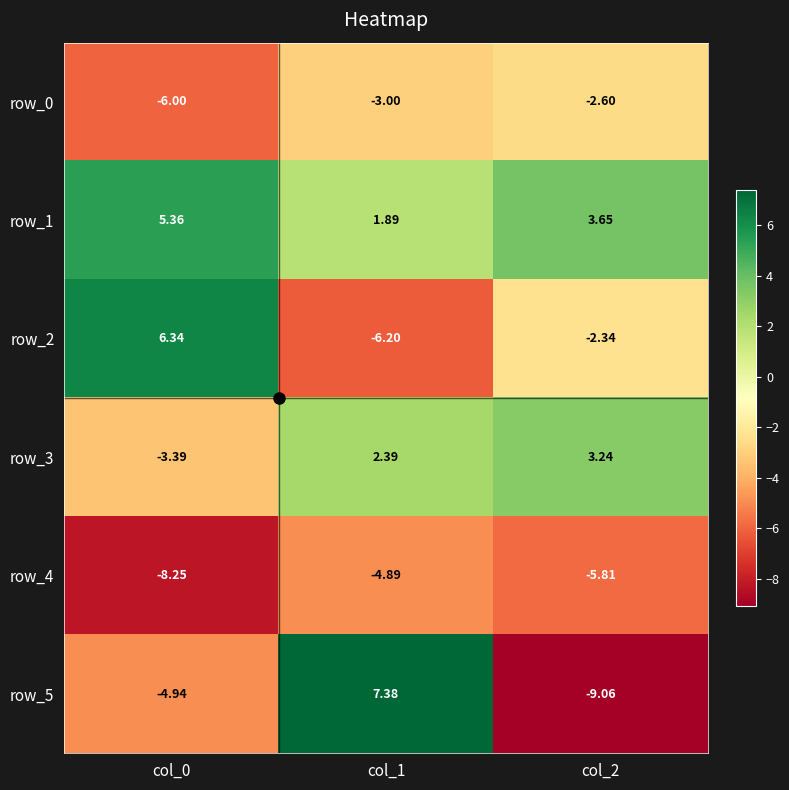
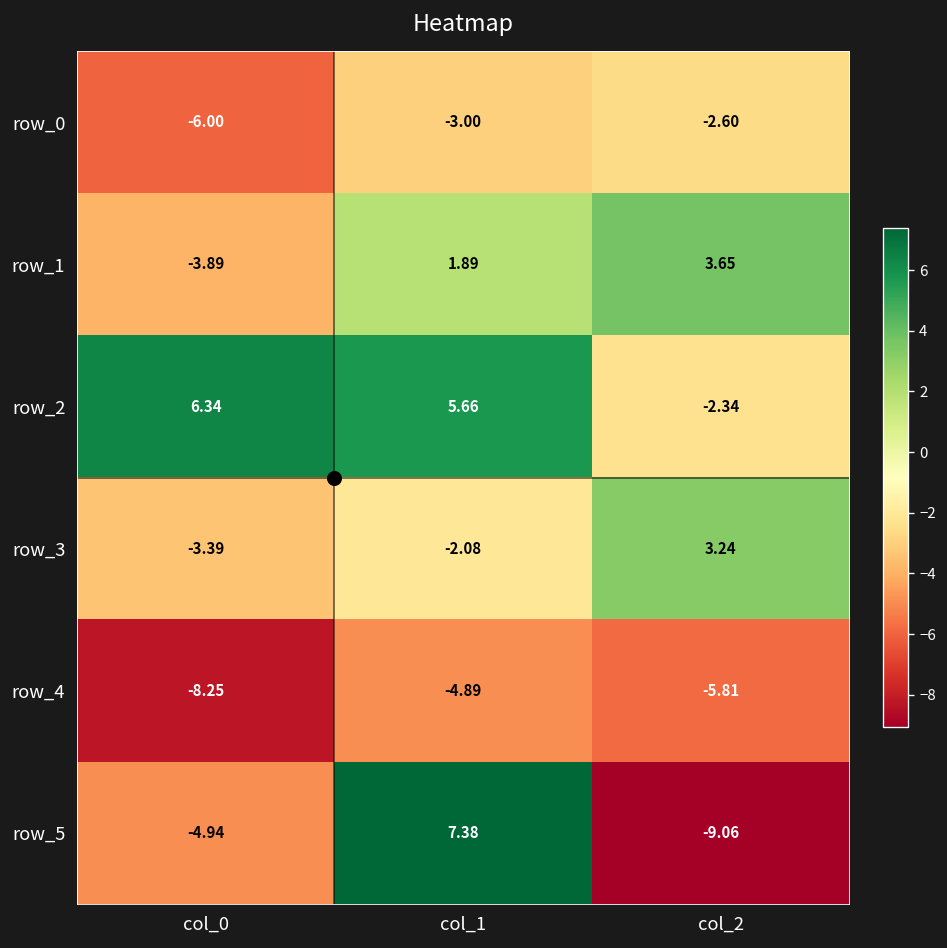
row_1, col_0: 5.36 -> -3.89
row_2, col_1: -6.20 -> 5.66
row_3, col_1: 2.39 -> -2.08
